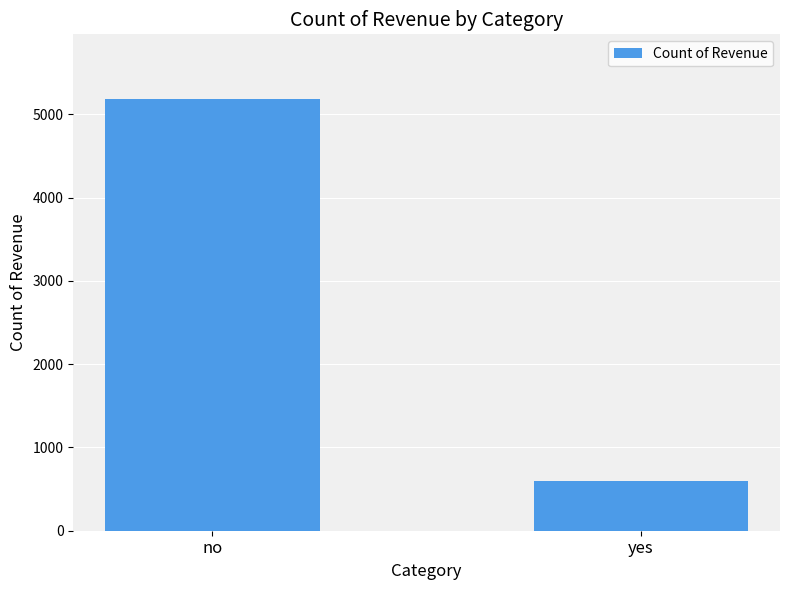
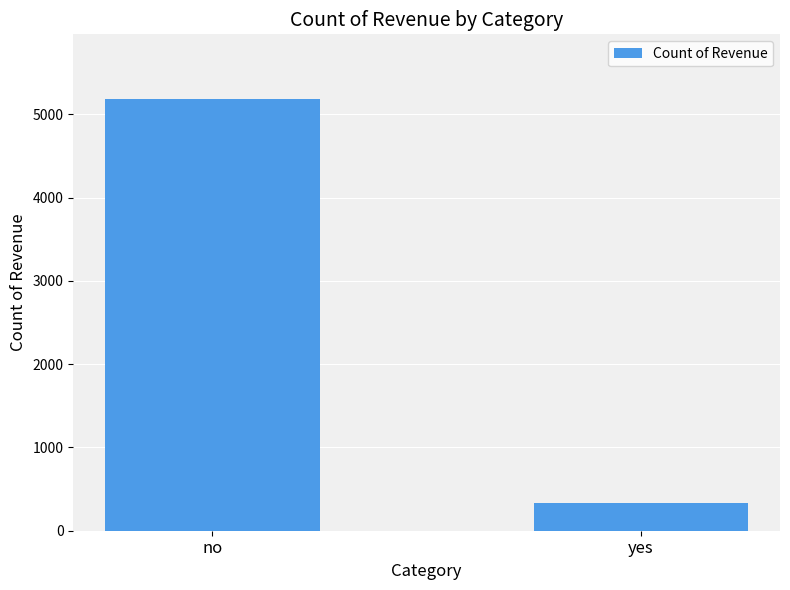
yes: 600 -> 300
